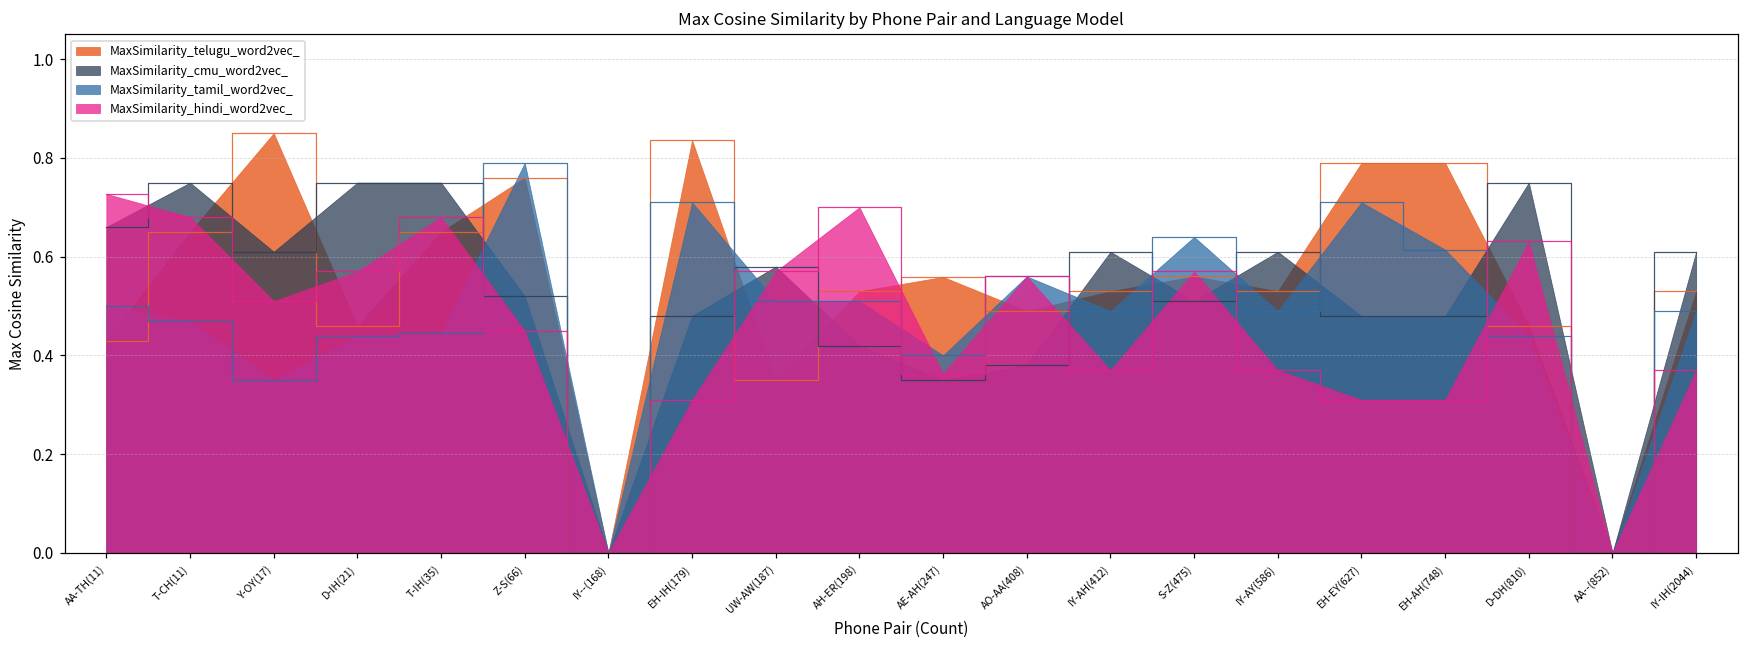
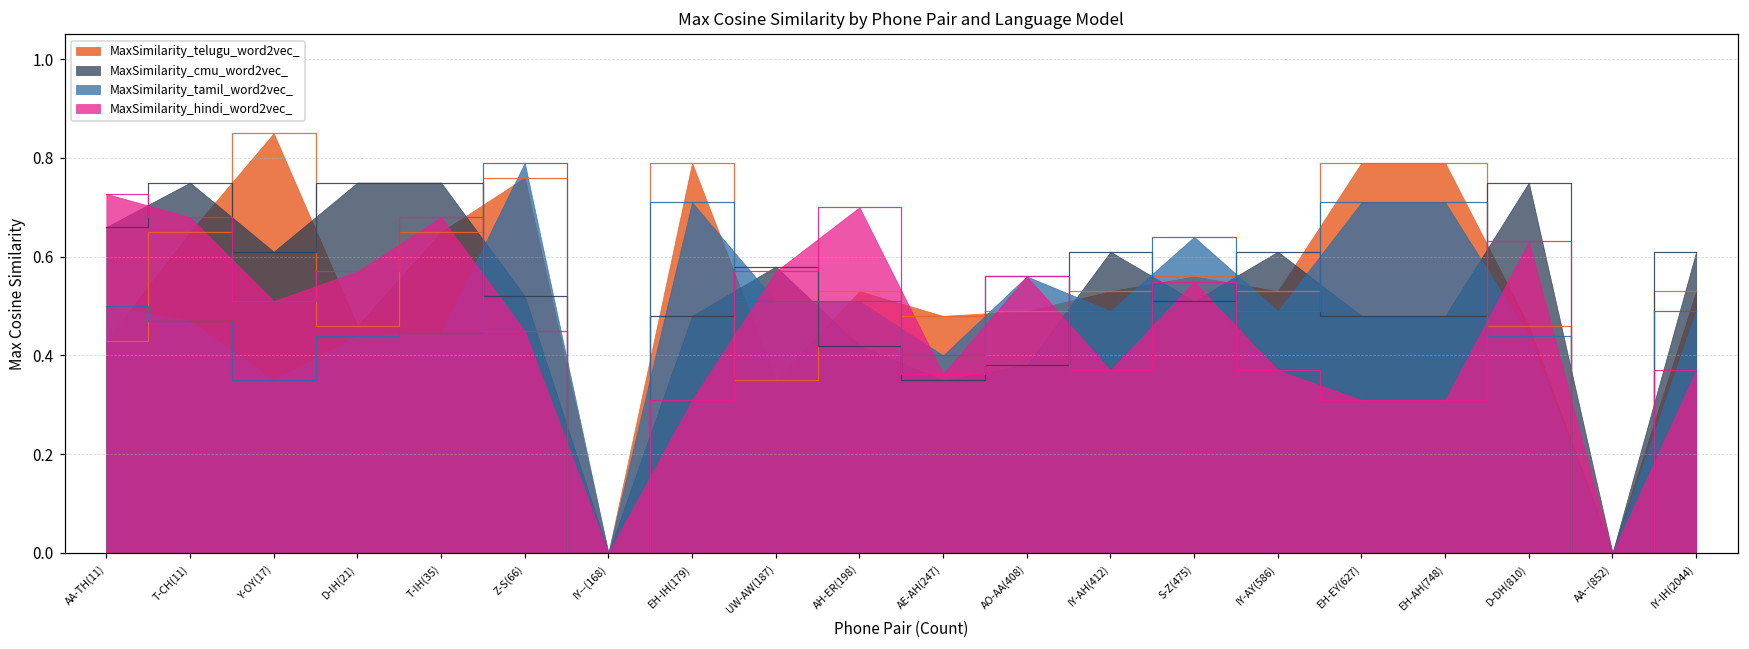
MaxSimilarity_telugu_word2vec_, EH-IH(179): 0.84 -> 0.79
MaxSimilarity_telugu_word2vec_, AE-AH(247): 0.56 -> 0.48
MaxSimilarity_hindi_word2vec_, S-Z(475): 0.57 -> 0.55
MaxSimilarity_tamil_word2vec_, EH-AH(748): 0.61 -> 0.71
